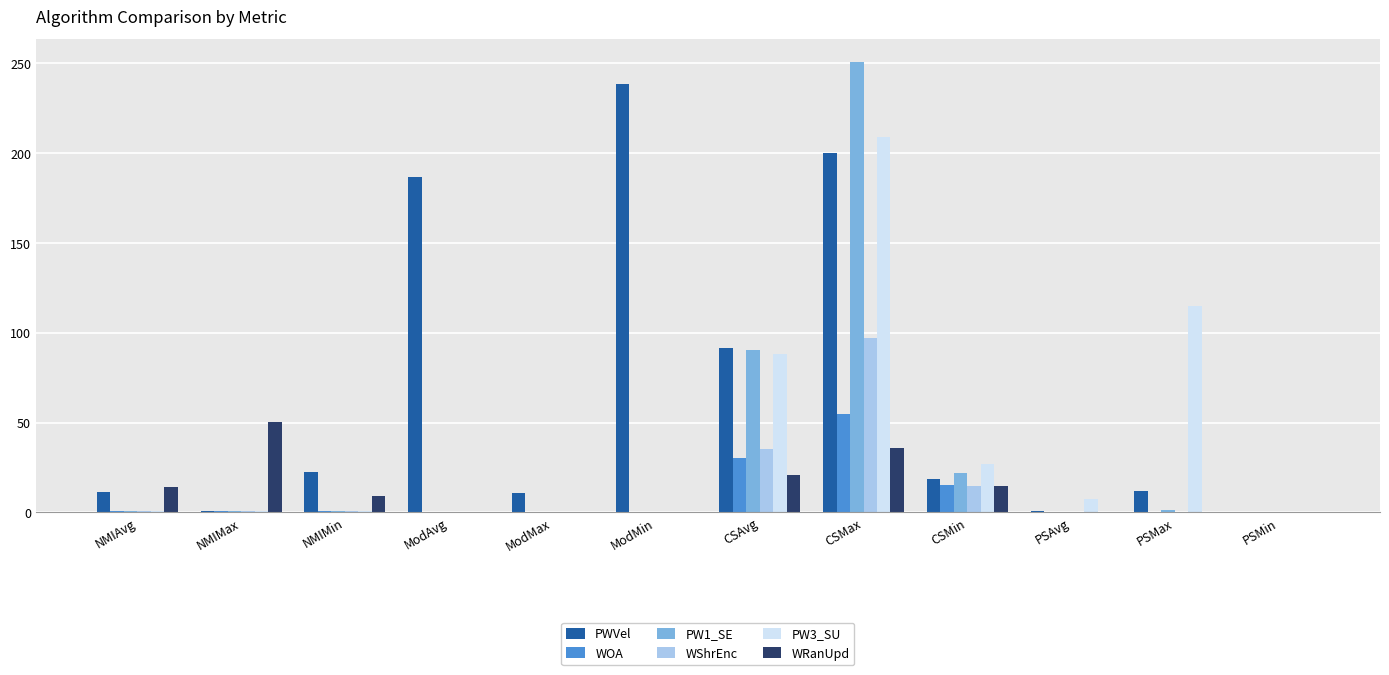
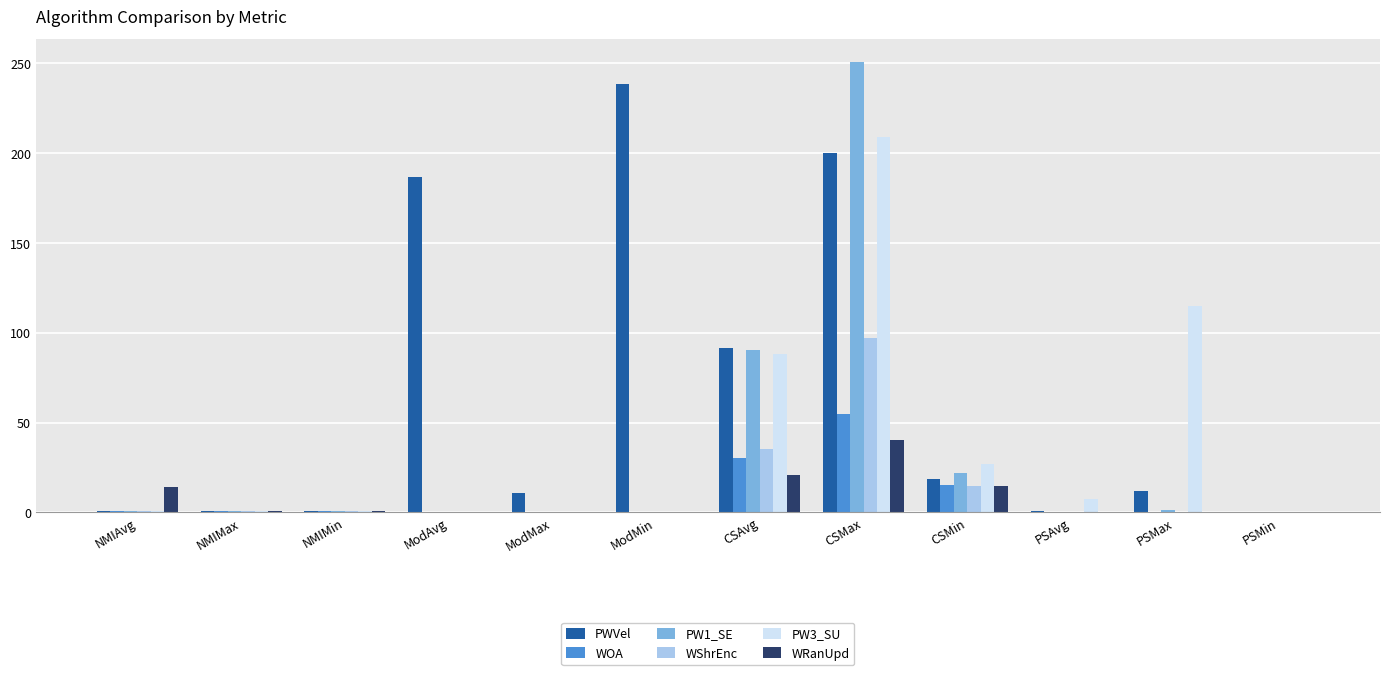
PWVel, NMIAvg: 12 -> 1
WRanUpd, NMIMax: 50 -> 1
PWVel, NMIMin: 22 -> 1
WRanUpd, NMIMin: 9 -> 1
WRanUpd, CSMax: 36 -> 40
